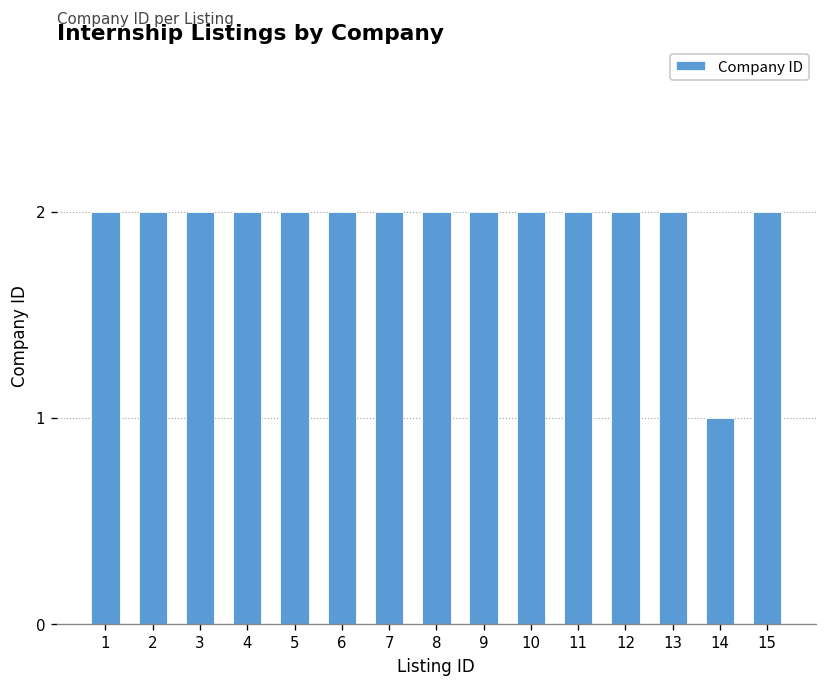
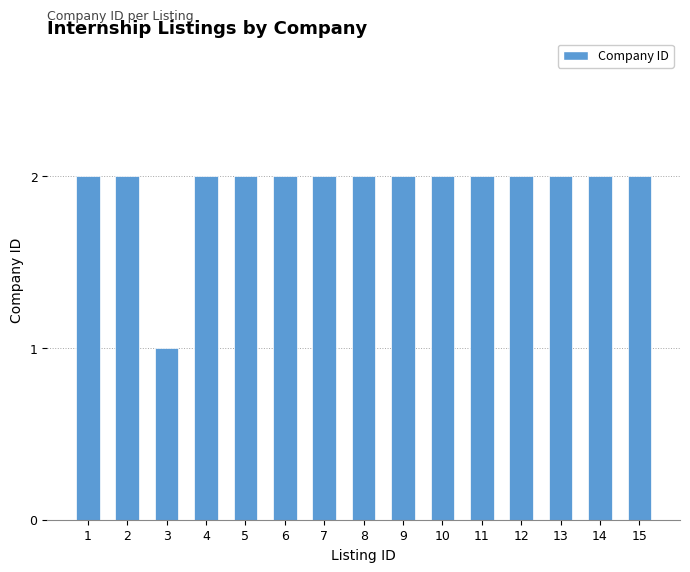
3: 2 -> 1
14: 1 -> 2
